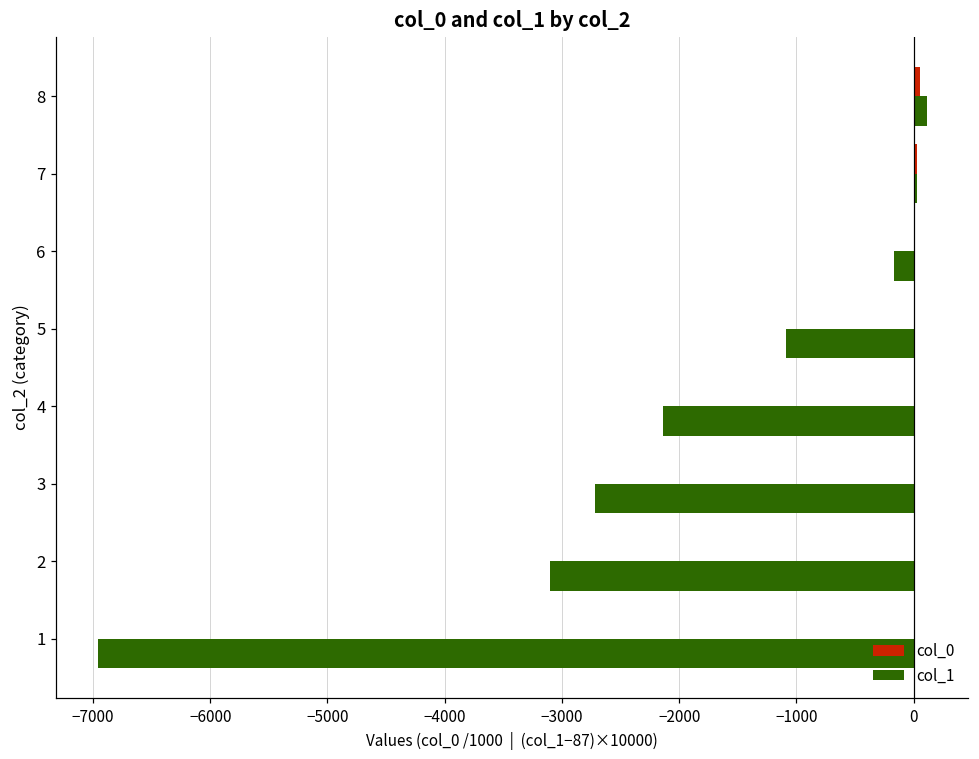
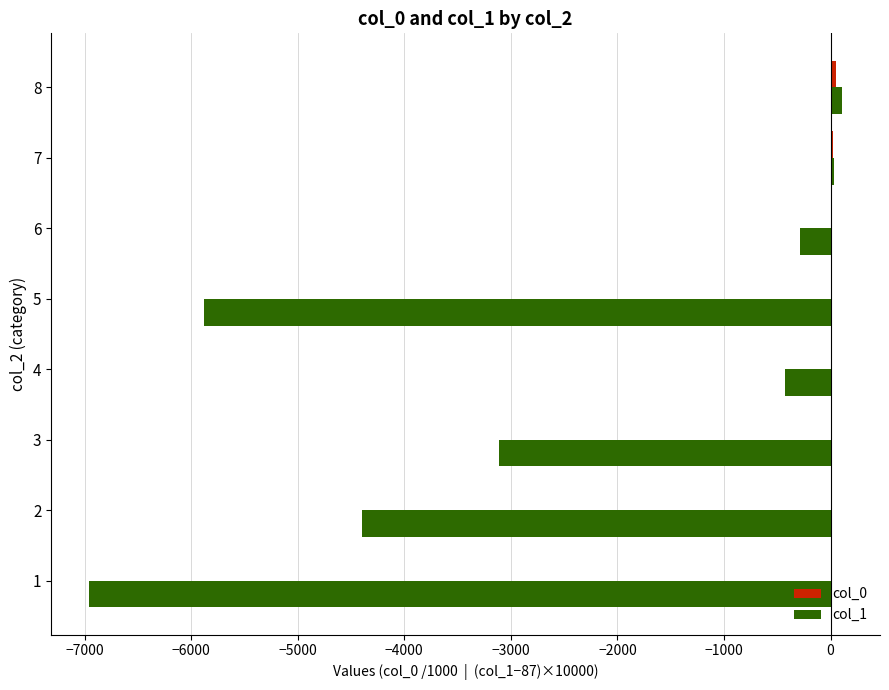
col_1, 6: -170 -> -290
col_1, 5: -1090 -> -5880
col_1, 4: -2140 -> -430
col_1, 3: -2720 -> -3110
col_1, 2: -3100 -> -4400
